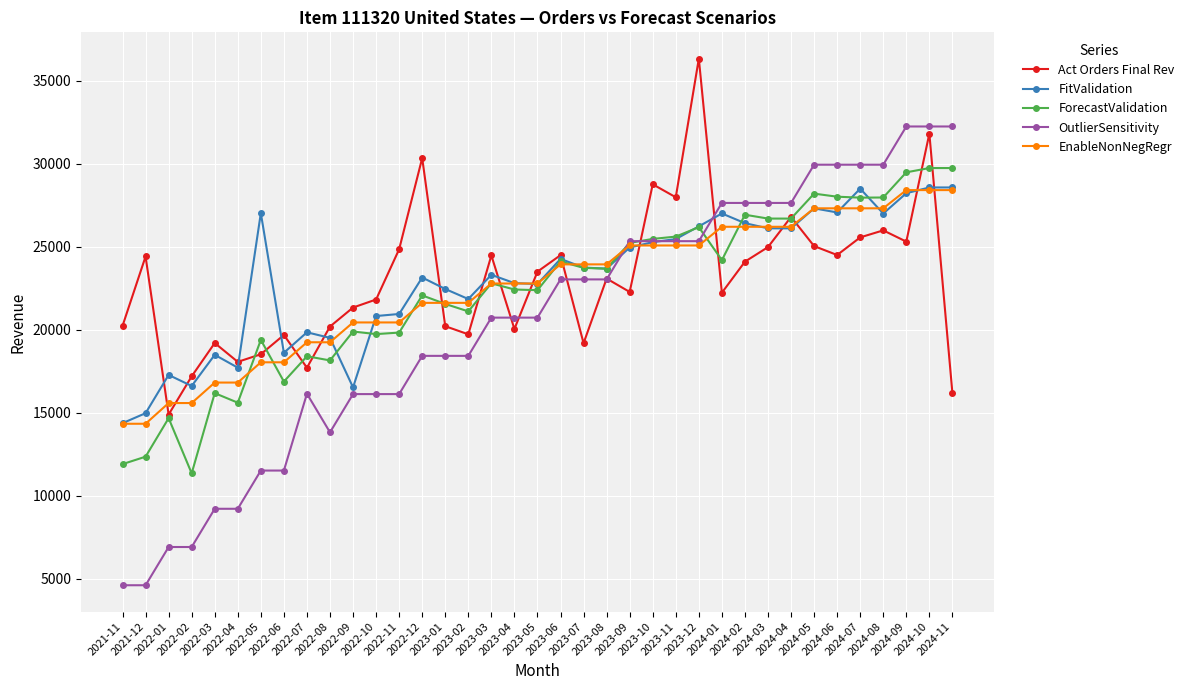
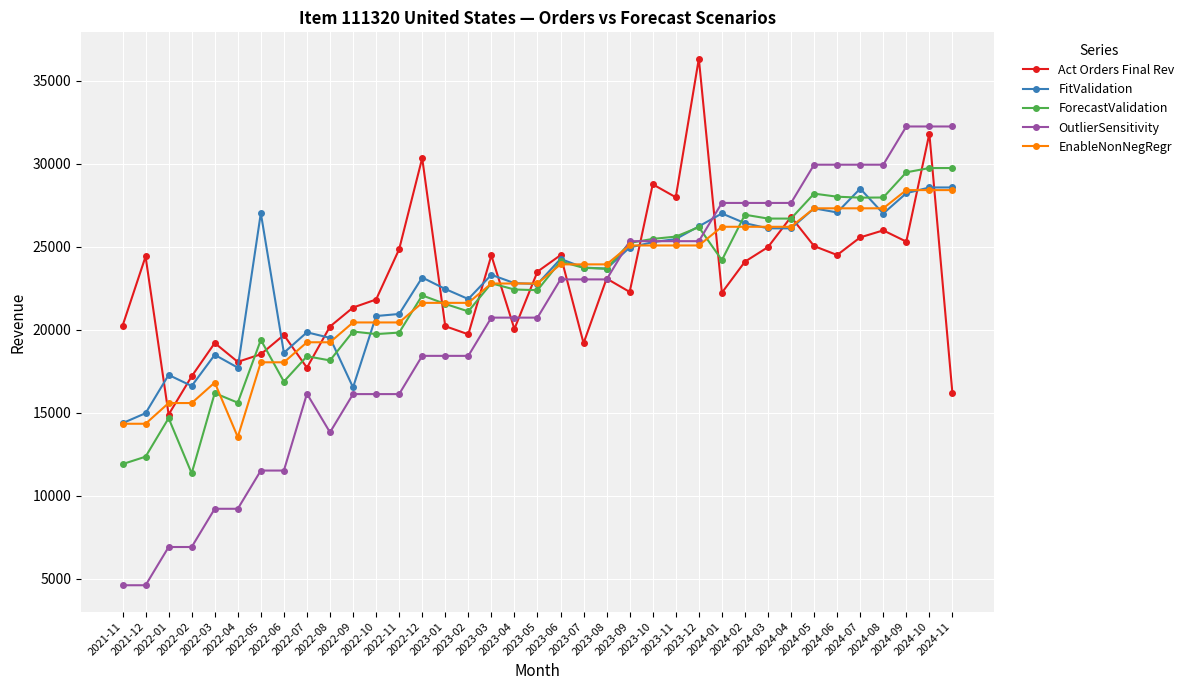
EnableNonNegRegr, 2022-04: 16800 -> 13500
